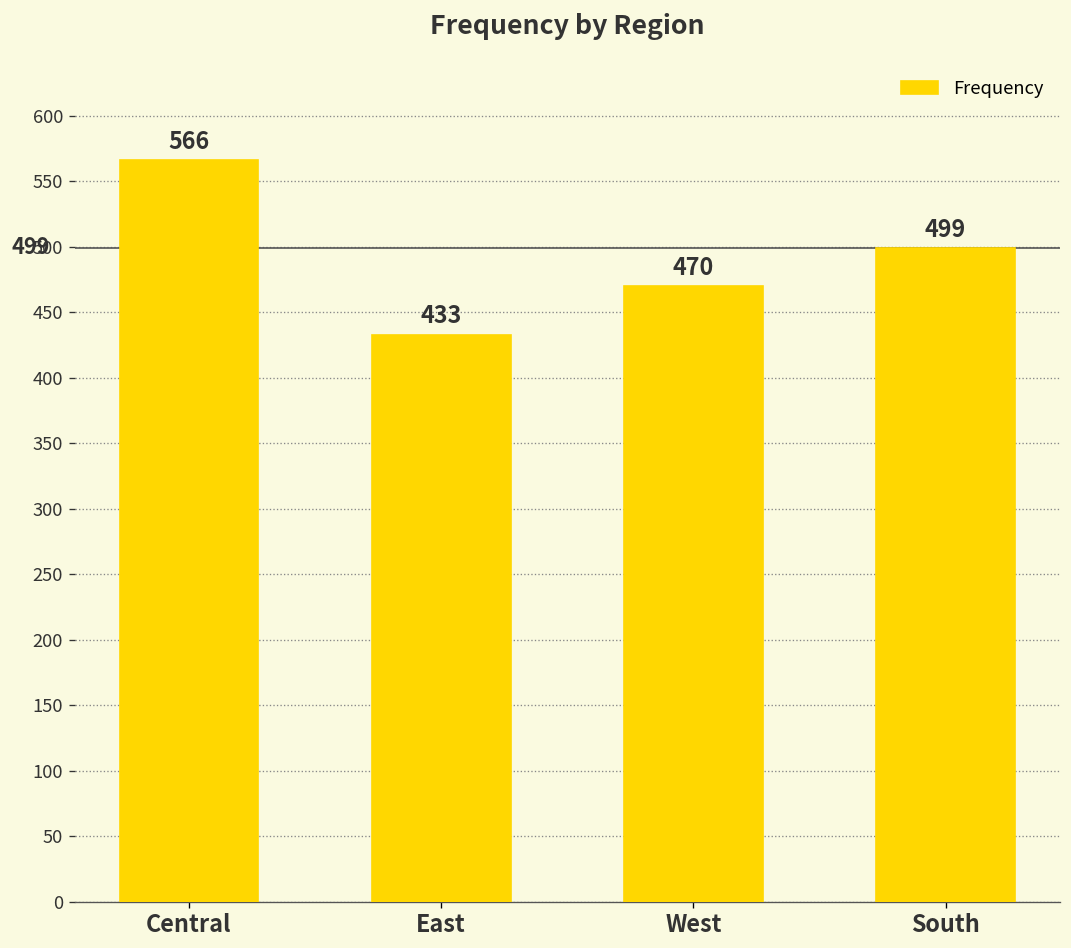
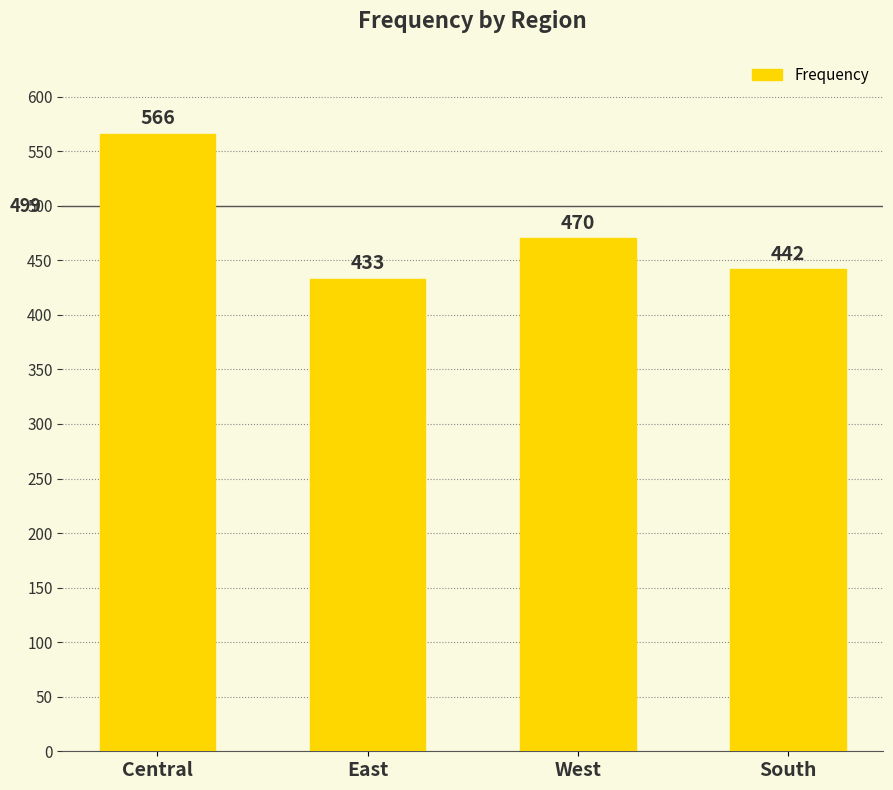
South: 499 -> 442
